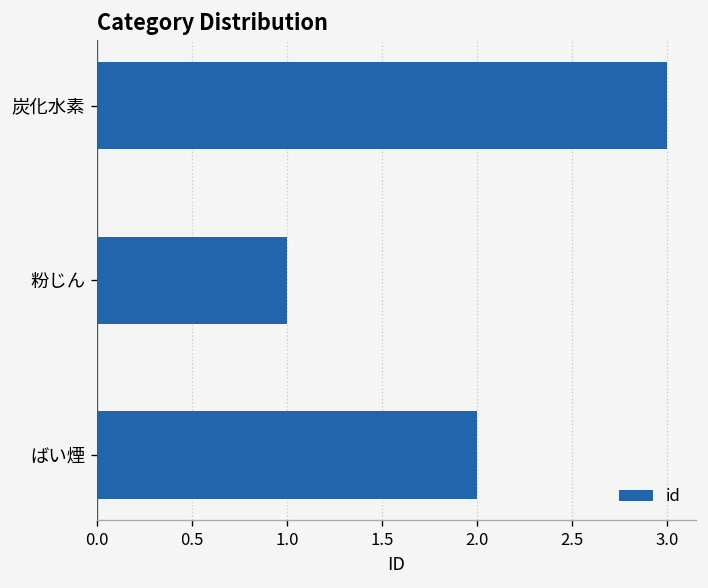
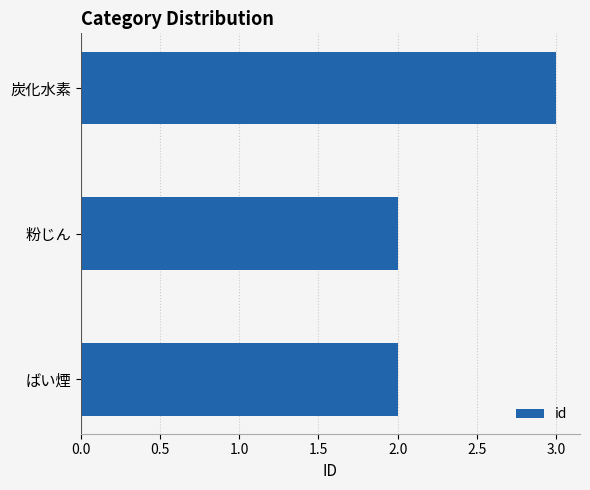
粉じん: 1 -> 2
